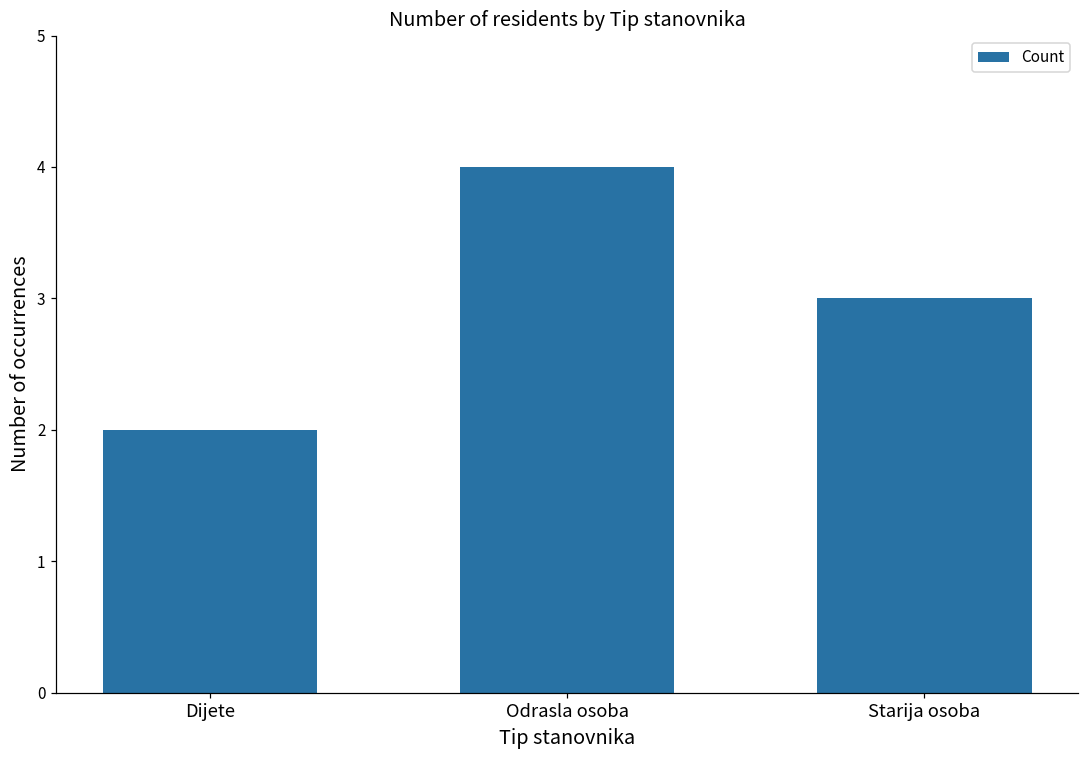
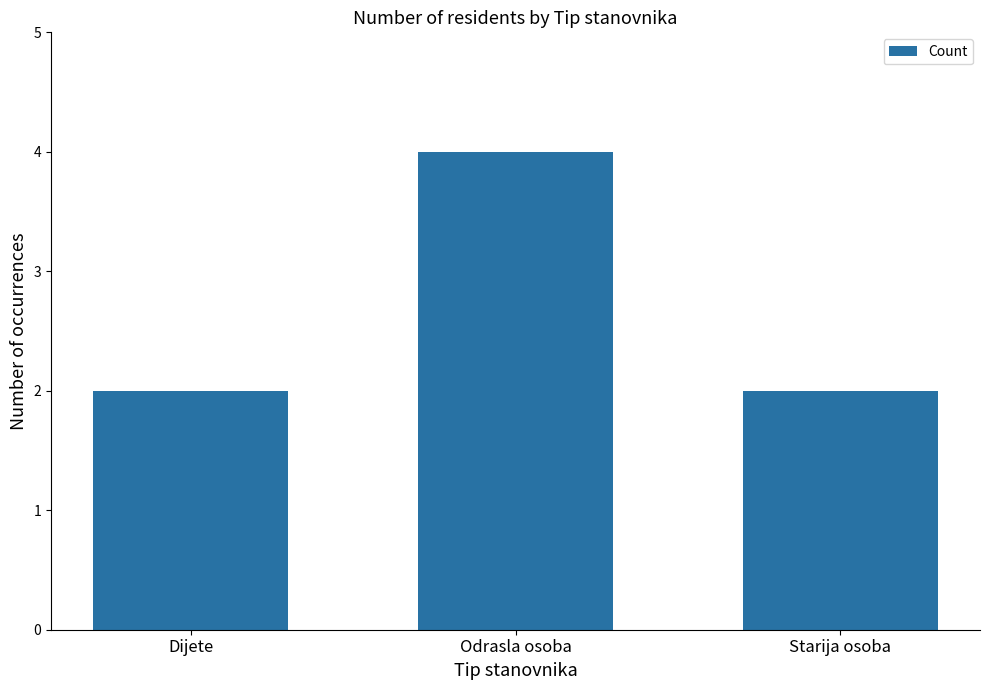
Starija osoba: 3 -> 2
